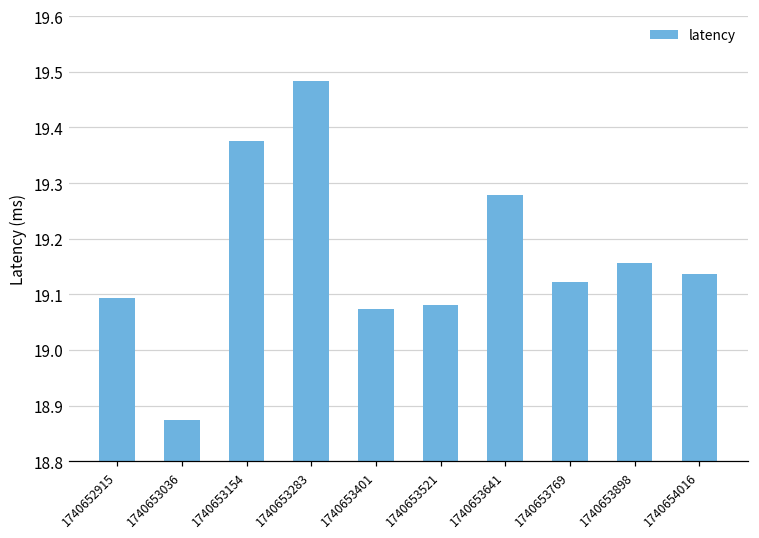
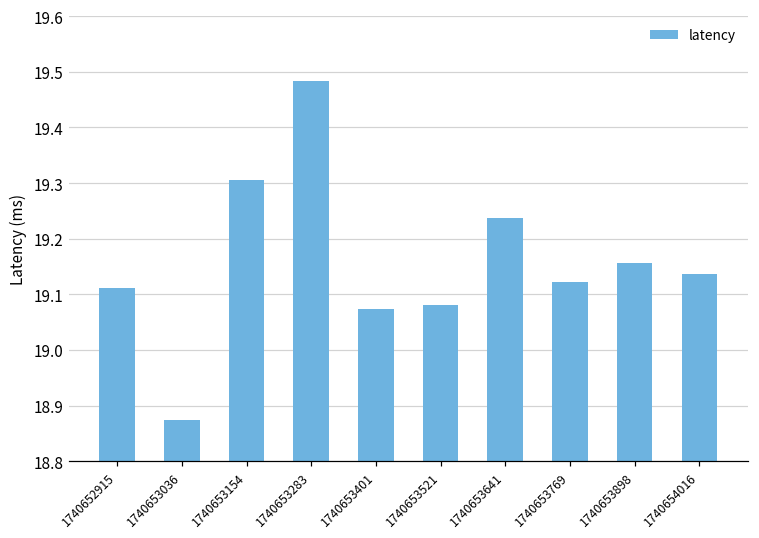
1740652915: 19.09 -> 19.11
1740653154: 19.38 -> 19.31
1740653641: 19.28 -> 19.24
